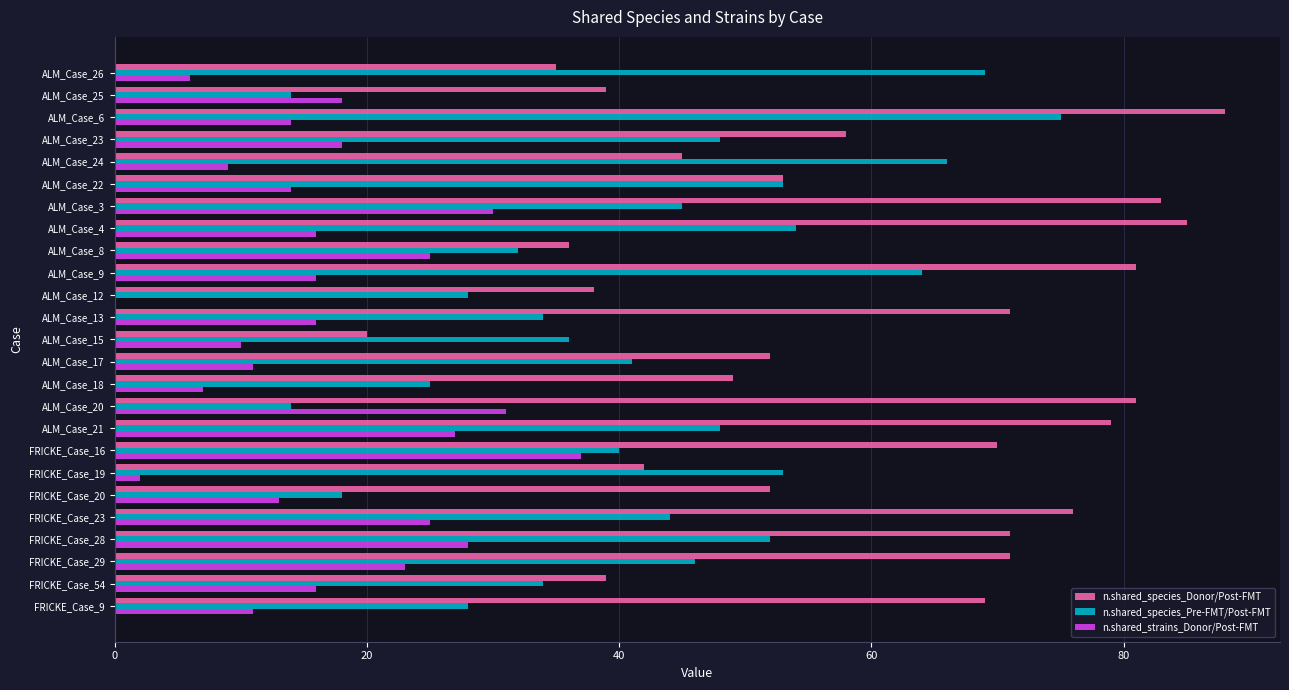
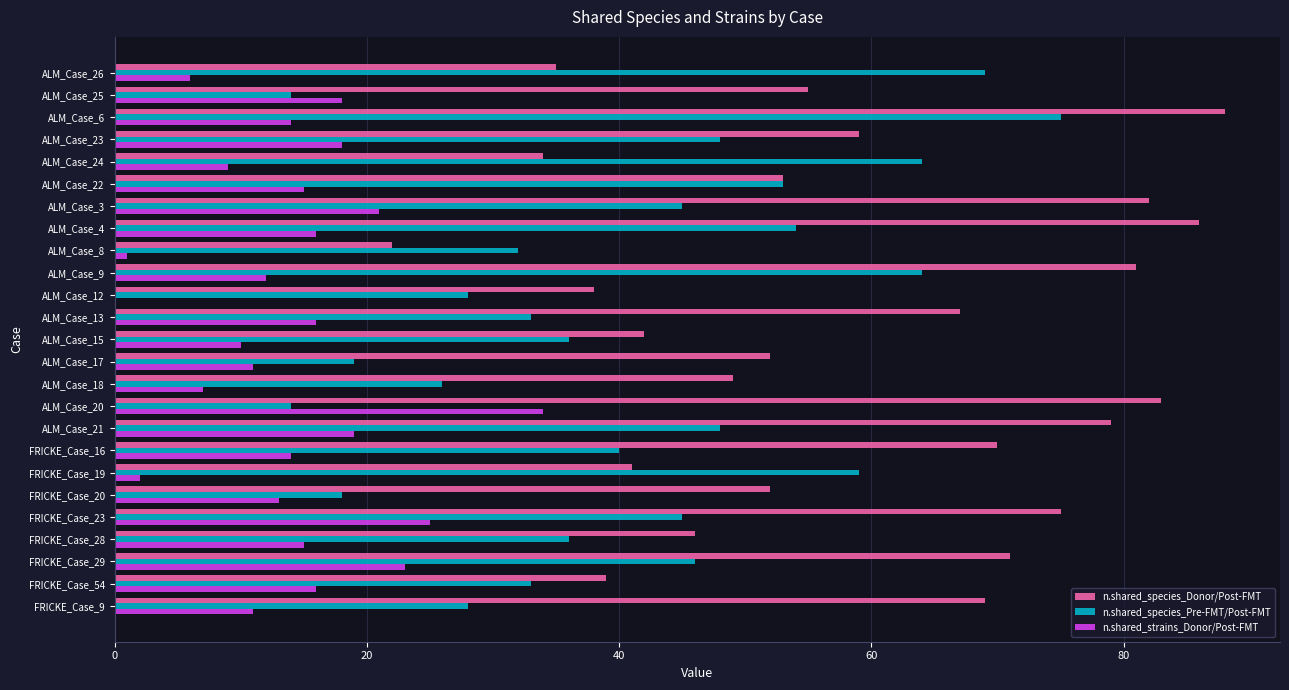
n.shared_species_Donor/Post-FMT, ALM_Case_25: 39 -> 55
n.shared_species_Donor/Post-FMT, ALM_Case_23: 58 -> 59
n.shared_species_Donor/Post-FMT, ALM_Case_24: 45 -> 34
n.shared_species_Pre-FMT/Post-FMT, ALM_Case_24: 66 -> 64
n.shared_strains_Donor/Post-FMT, ALM_Case_22: 14 -> 15
n.shared_species_Donor/Post-FMT, ALM_Case_3: 83 -> 82
n.shared_strains_Donor/Post-FMT, ALM_Case_3: 30 -> 21
n.shared_species_Donor/Post-FMT, ALM_Case_4: 85 -> 86
n.shared_species_Donor/Post-FMT, ALM_Case_8: 36 -> 22
n.shared_strains_Donor/Post-FMT, ALM_Case_8: 25 -> 1
n.shared_strains_Donor/Post-FMT, ALM_Case_9: 16 -> 12
n.shared_species_Donor/Post-FMT, ALM_Case_13: 71 -> 67
n.shared_species_Pre-FMT/Post-FMT, ALM_Case_13: 34 -> 33
n.shared_species_Donor/Post-FMT, ALM_Case_15: 20 -> 42
n.shared_species_Pre-FMT/Post-FMT, ALM_Case_17: 41 -> 19
n.shared_species_Pre-FMT/Post-FMT, ALM_Case_18: 25 -> 26
n.shared_species_Donor/Post-FMT, ALM_Case_20: 81 -> 83
n.shared_strains_Donor/Post-FMT, ALM_Case_20: 31 -> 34
n.shared_strains_Donor/Post-FMT, ALM_Case_21: 27 -> 19
n.shared_strains_Donor/Post-FMT, FRICKE_Case_16: 37 -> 14
n.shared_species_Donor/Post-FMT, FRICKE_Case_19: 42 -> 41
n.shared_species_Pre-FMT/Post-FMT, FRICKE_Case_19: 53 -> 59
n.shared_species_Donor/Post-FMT, FRICKE_Case_23: 76 -> 75
n.shared_species_Pre-FMT/Post-FMT, FRICKE_Case_23: 44 -> 45
n.shared_species_Donor/Post-FMT, FRICKE_Case_28: 71 -> 46
n.shared_species_Pre-FMT/Post-FMT, FRICKE_Case_28: 52 -> 36
n.shared_strains_Donor/Post-FMT, FRICKE_Case_28: 28 -> 15
n.shared_species_Pre-FMT/Post-FMT, FRICKE_Case_54: 34 -> 33
